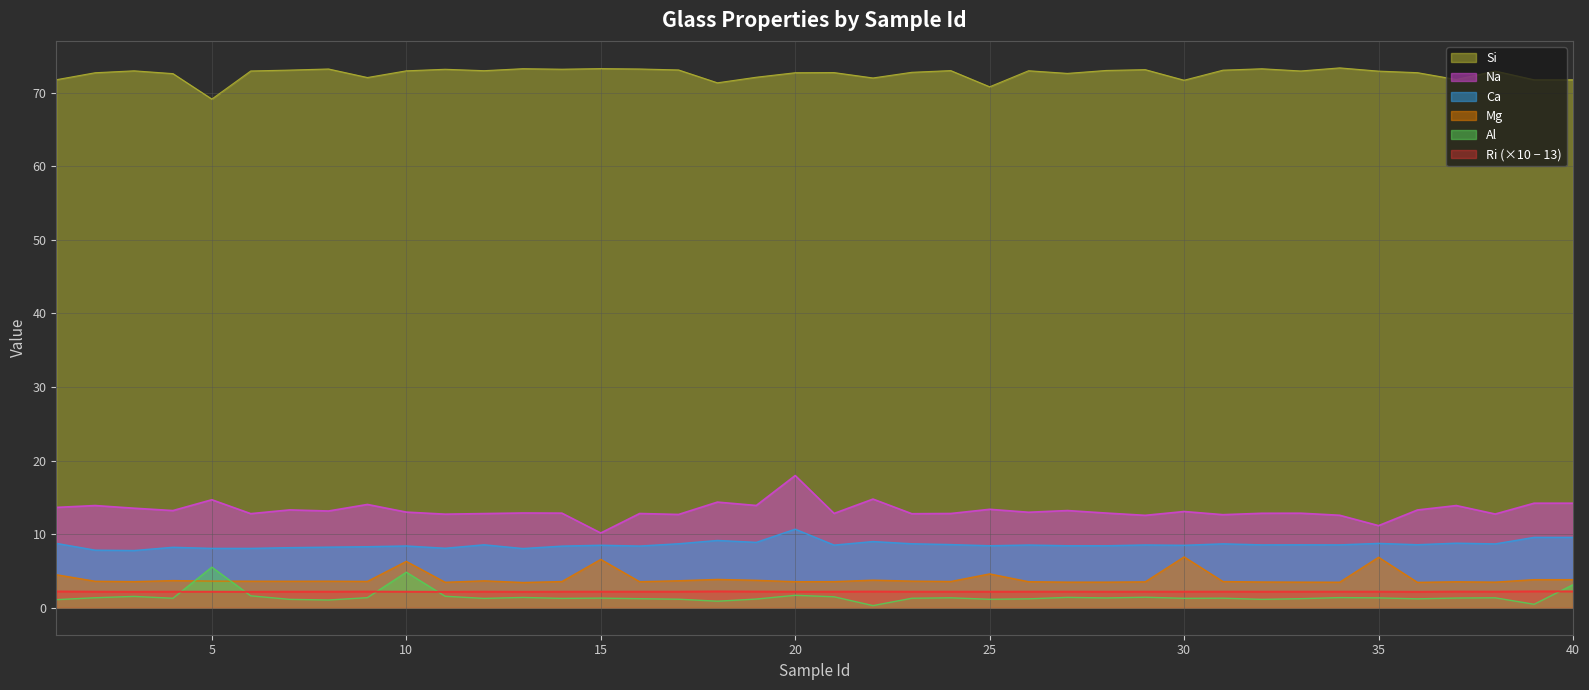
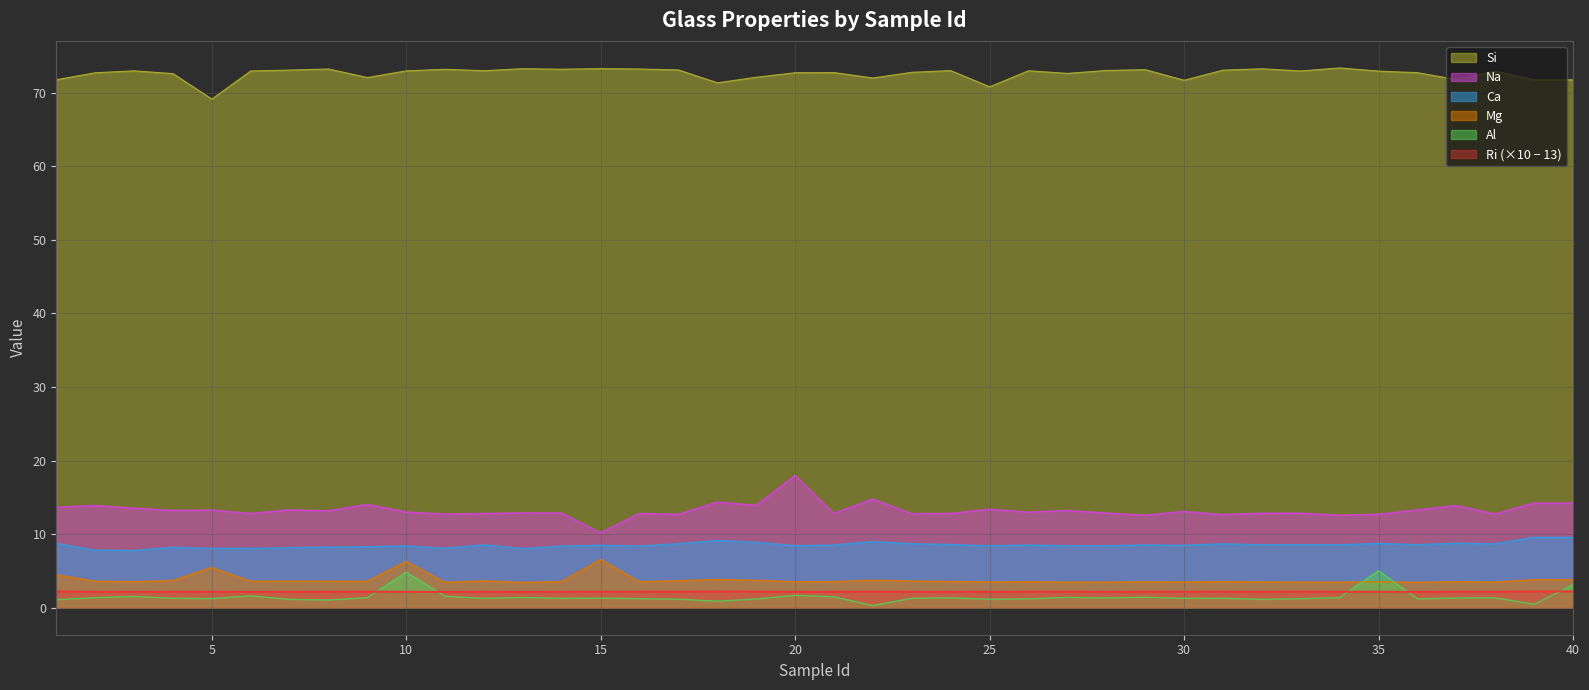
Na, 5: 15 -> 13
Mg, 5: 4 -> 5
Al, 5: 6 -> 1
Ca, 20: 11 -> 8
Mg, 25: 5 -> 4
Mg, 30: 7 -> 3
Na, 35: 11 -> 13
Mg, 35: 7 -> 4
Al, 35: 1 -> 5
